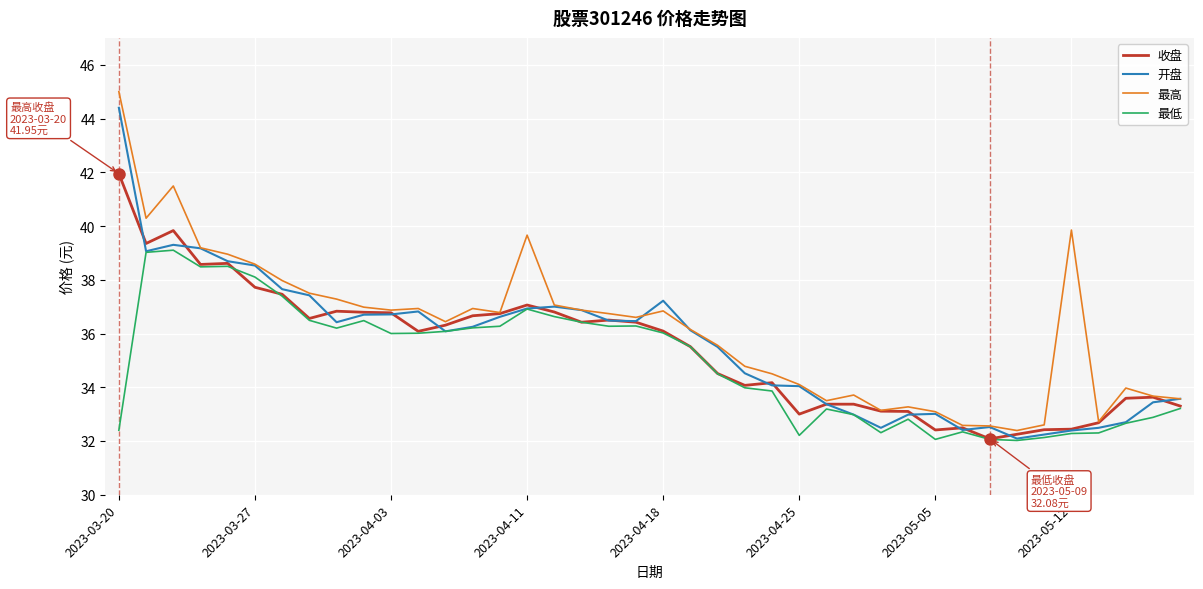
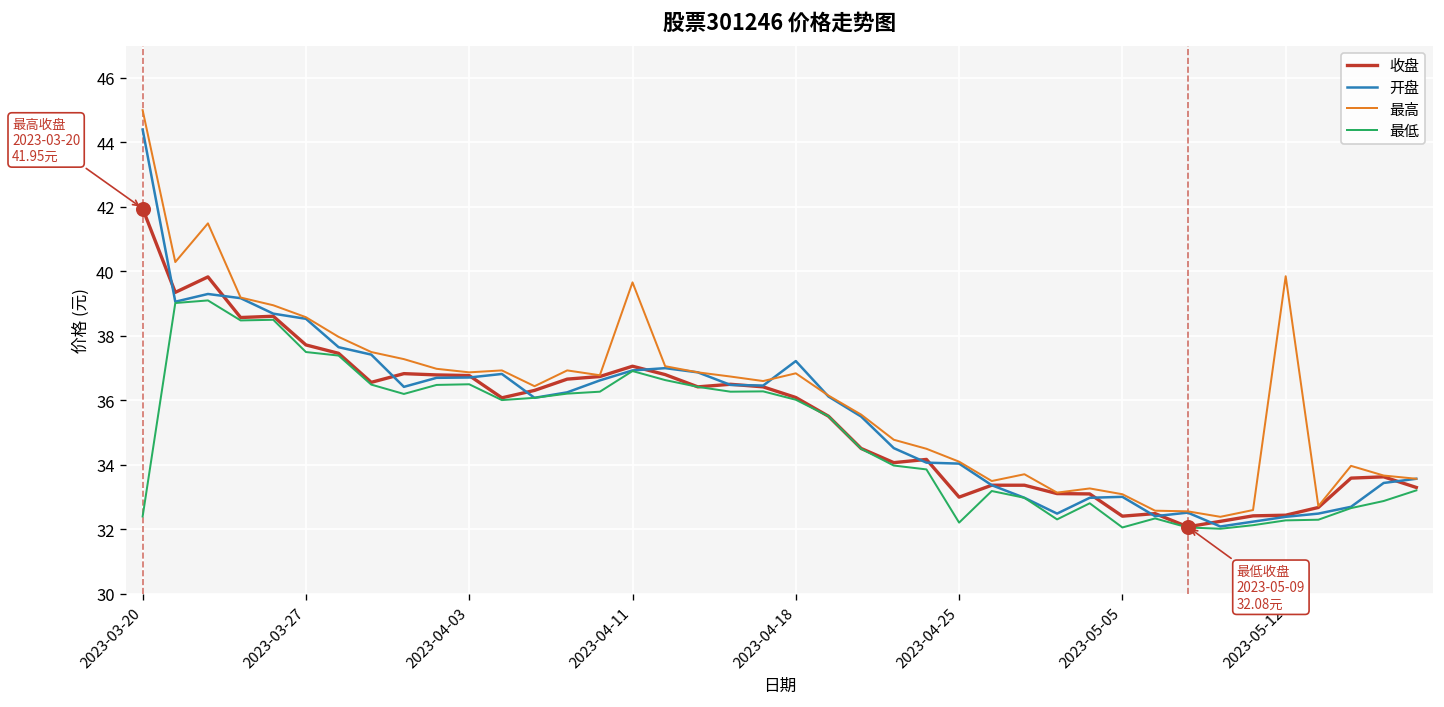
最低, 2023-03-27: 38.1 -> 37.5
最低, 2023-04-03: 36.0 -> 36.5
